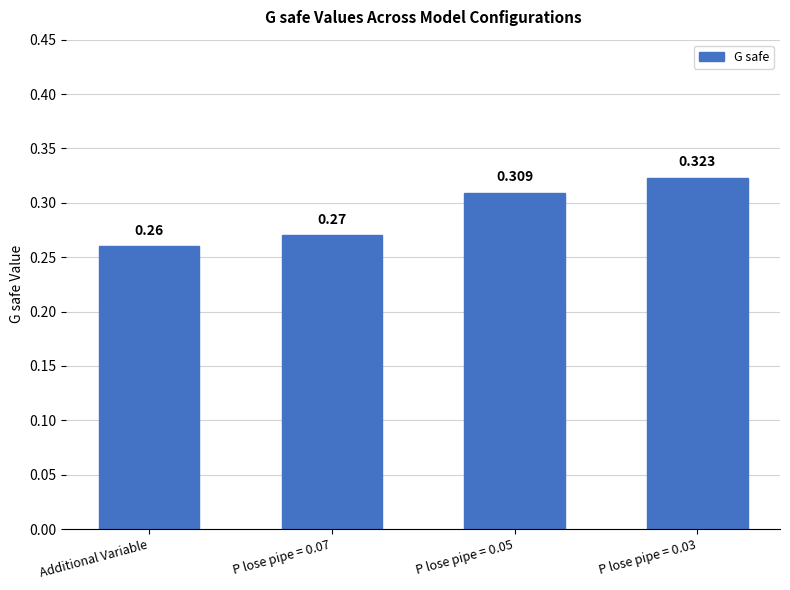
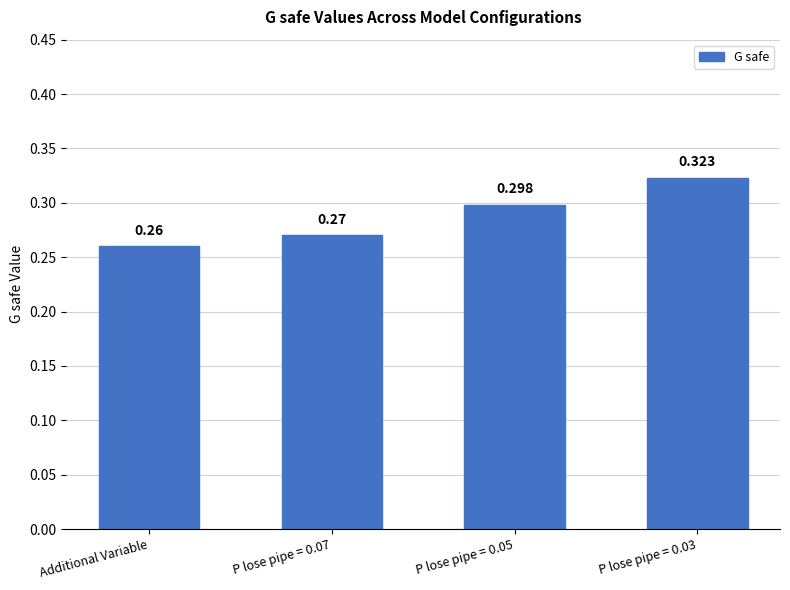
P lose pipe = 0.05: 0.309 -> 0.298
